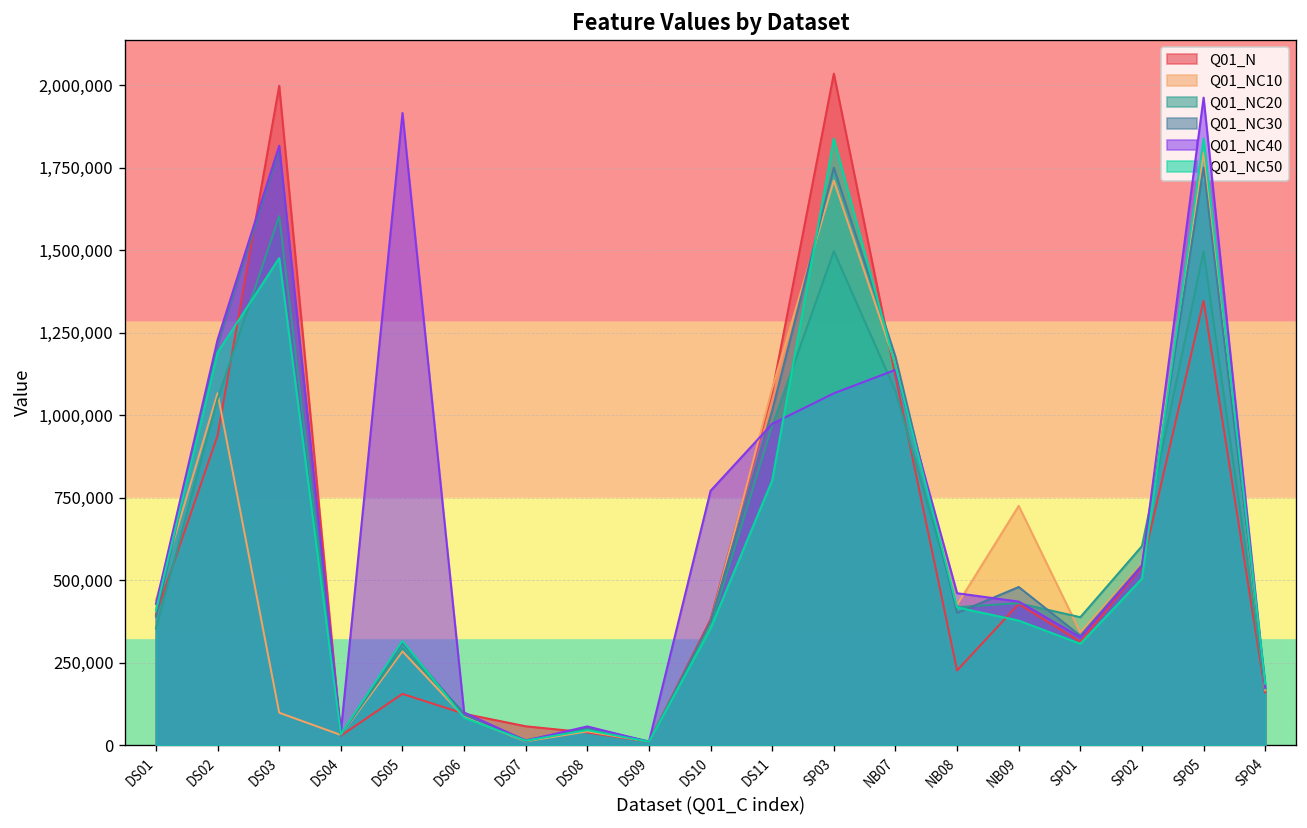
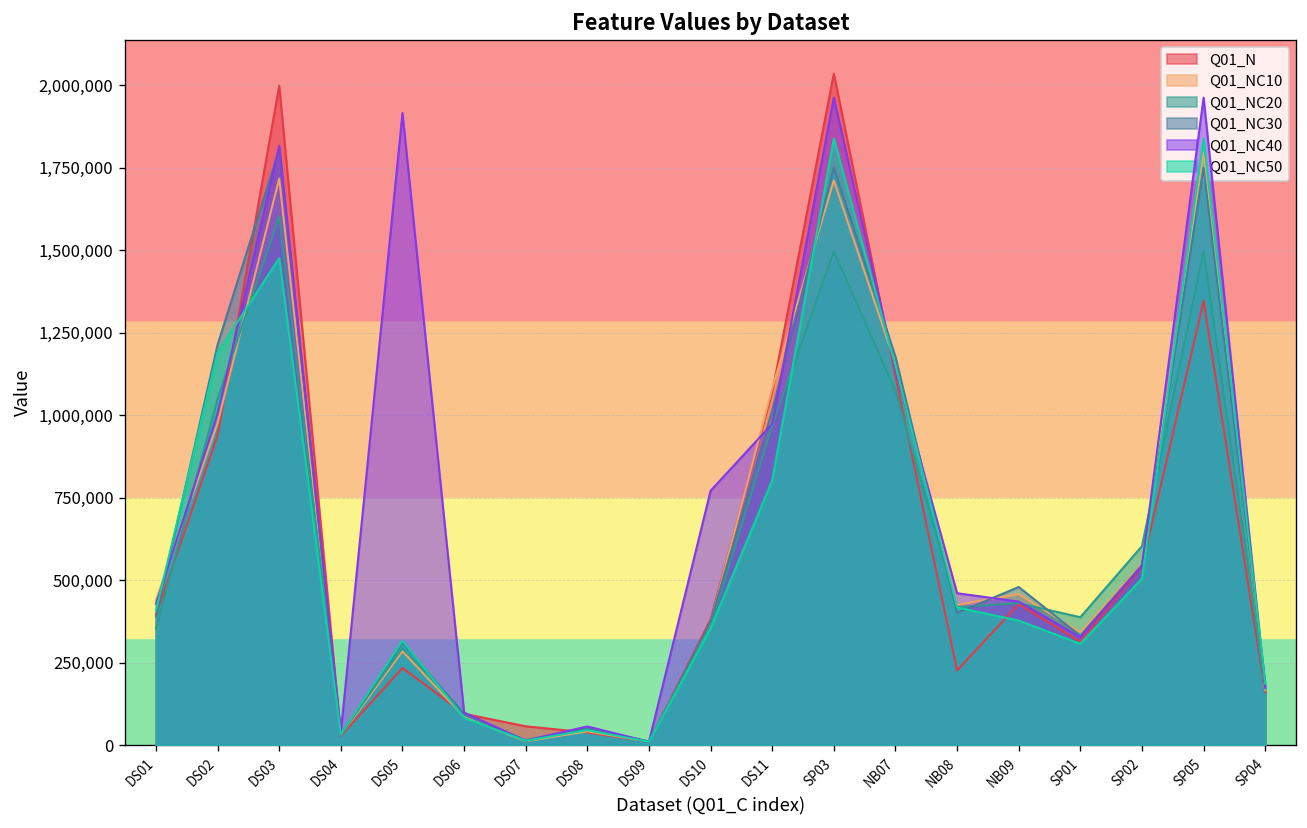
Q01_NC10, DS02: 1,070,000 -> 980,000
Q01_NC40, DS02: 1,230,000 -> 1,000,000
Q01_NC10, DS03: 100,000 -> 1,720,000
Q01_N, DS05: 160,000 -> 230,000
Q01_NC40, SP03: 1,070,000 -> 1,960,000
Q01_NC10, NB09: 730,000 -> 460,000
